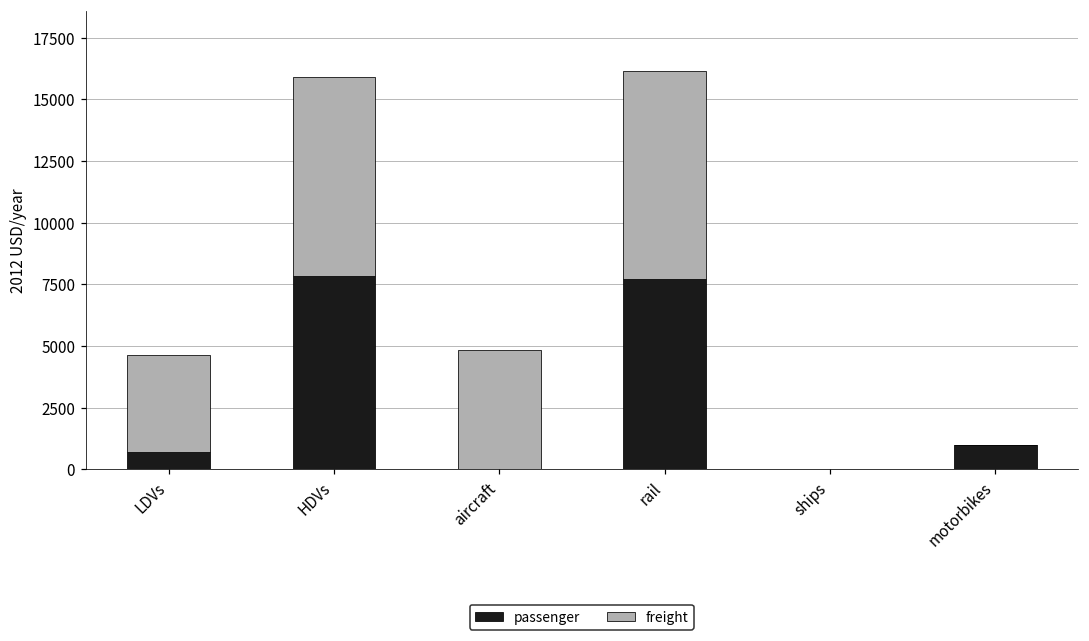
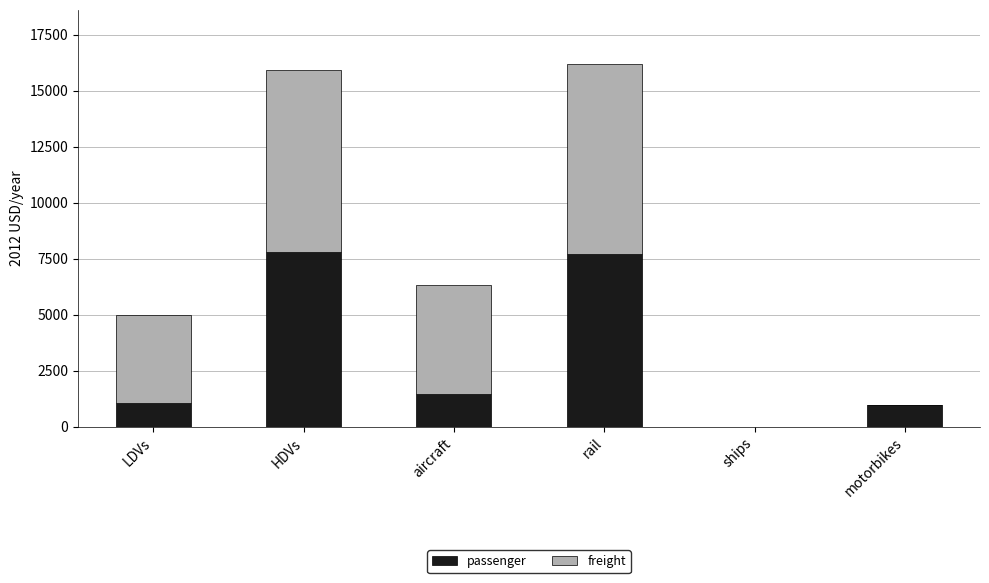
passenger, LDVs: 700 -> 1100
passenger, aircraft: 0 -> 1500
